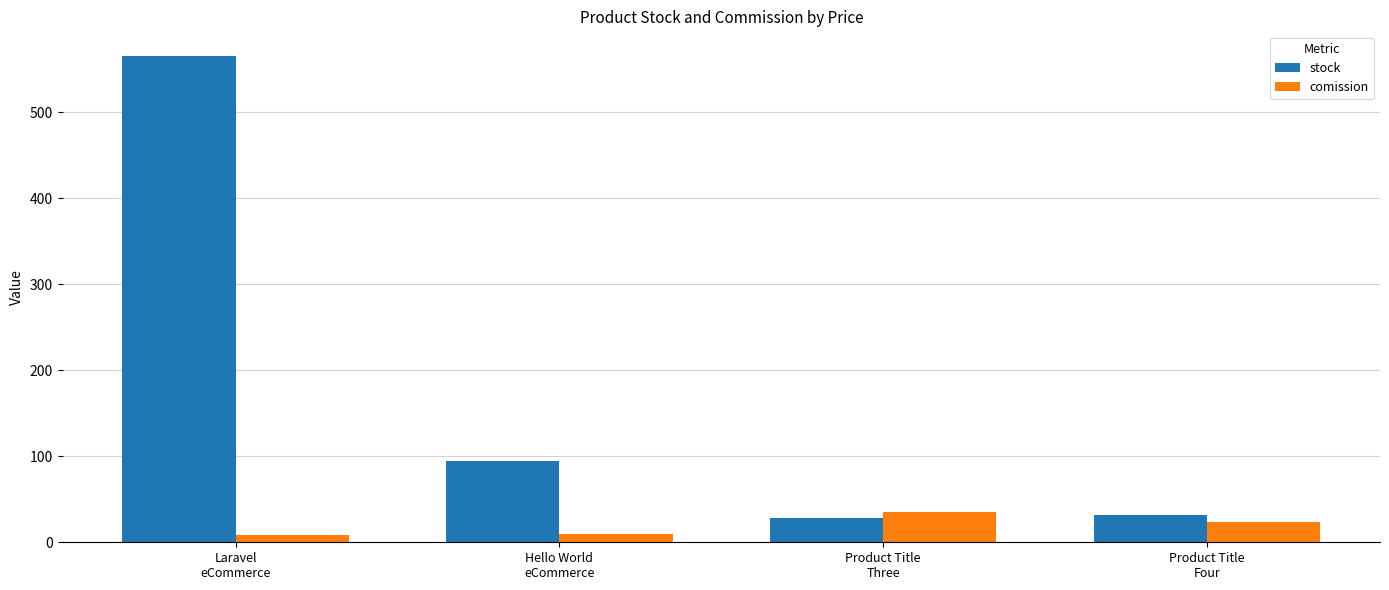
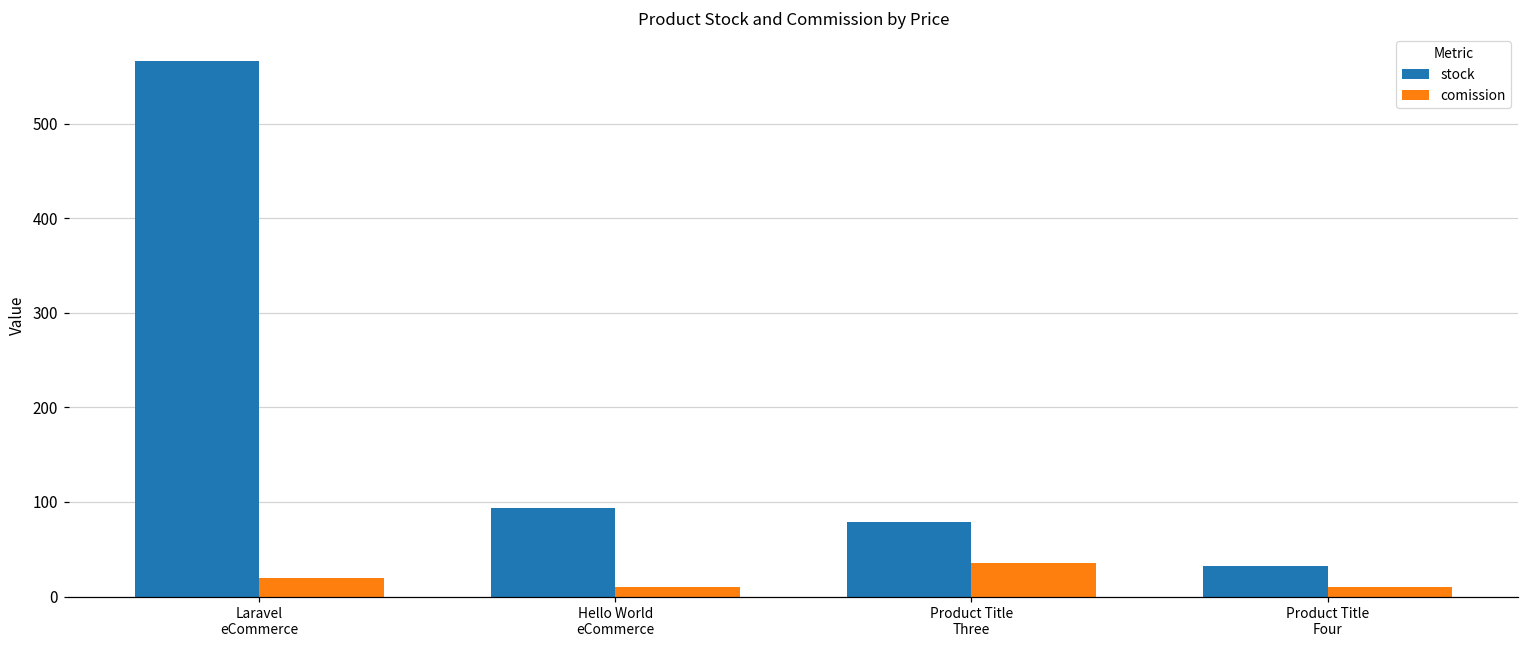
comission, Laravel eCommerce: 10 -> 20
stock, Product Title Three: 30 -> 80
comission, Product Title Four: 20 -> 10
